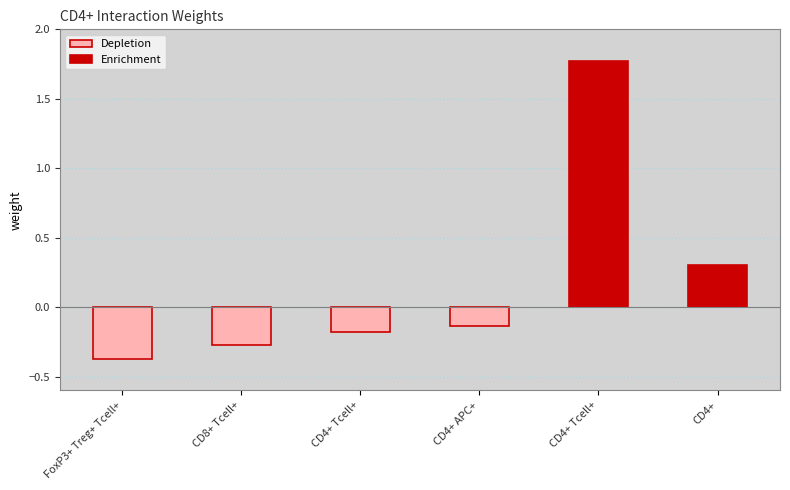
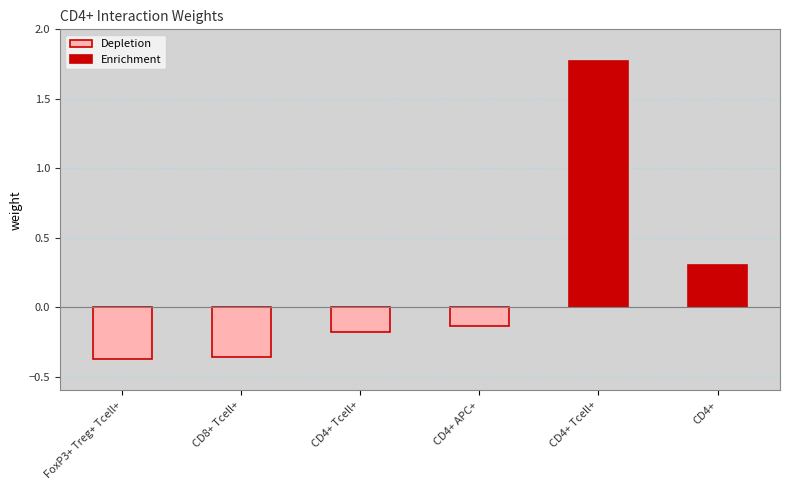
CD8+ Tcell+: -0.27 -> -0.36
